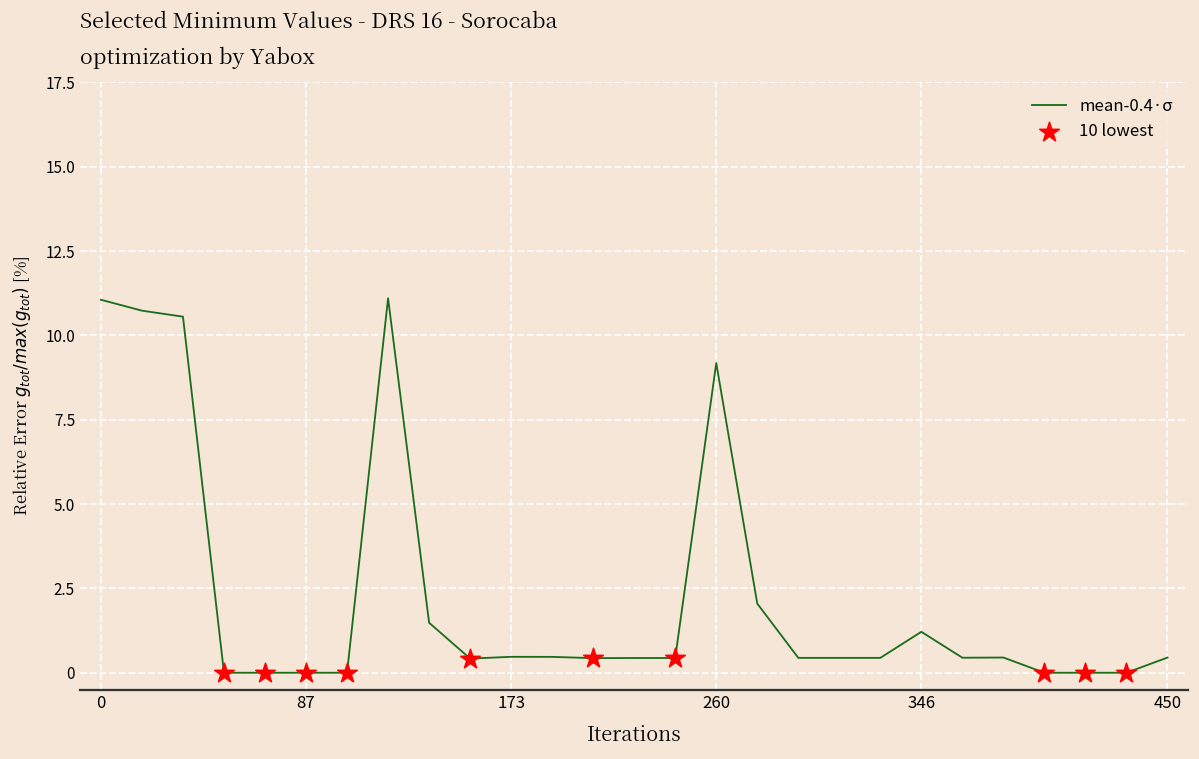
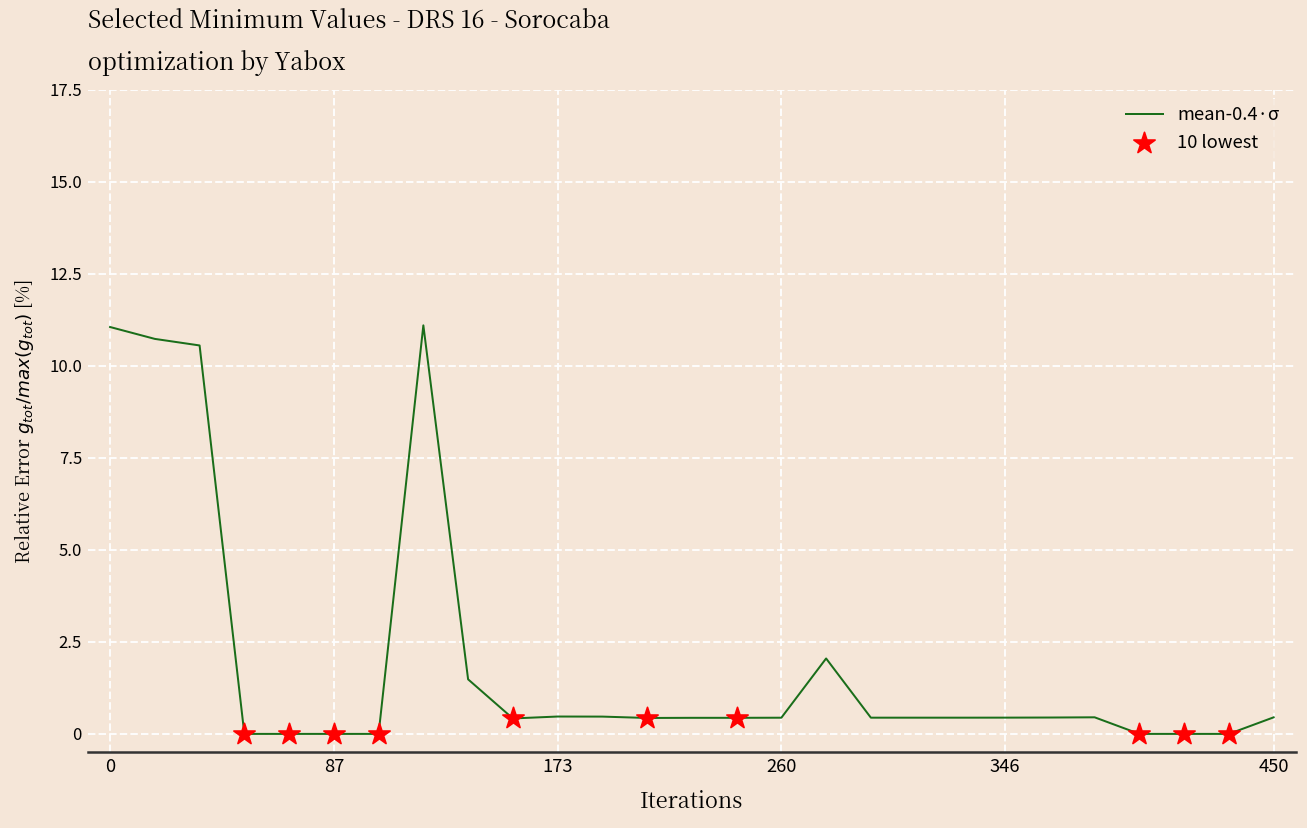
mean-0.4·σ, 260: 9.2 -> 0.4
mean-0.4·σ, 346: 1.2 -> 0.4
